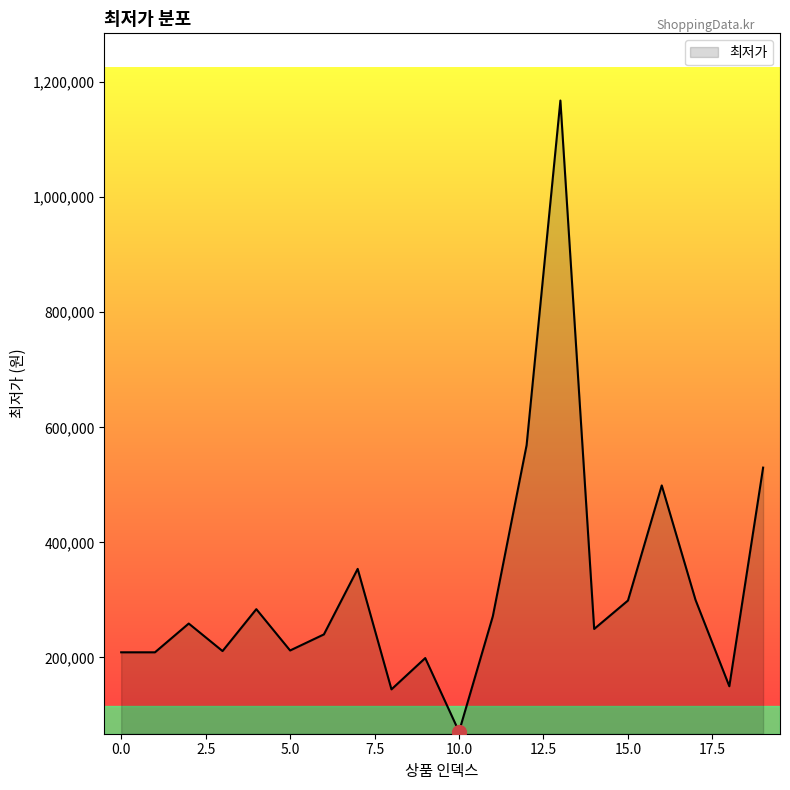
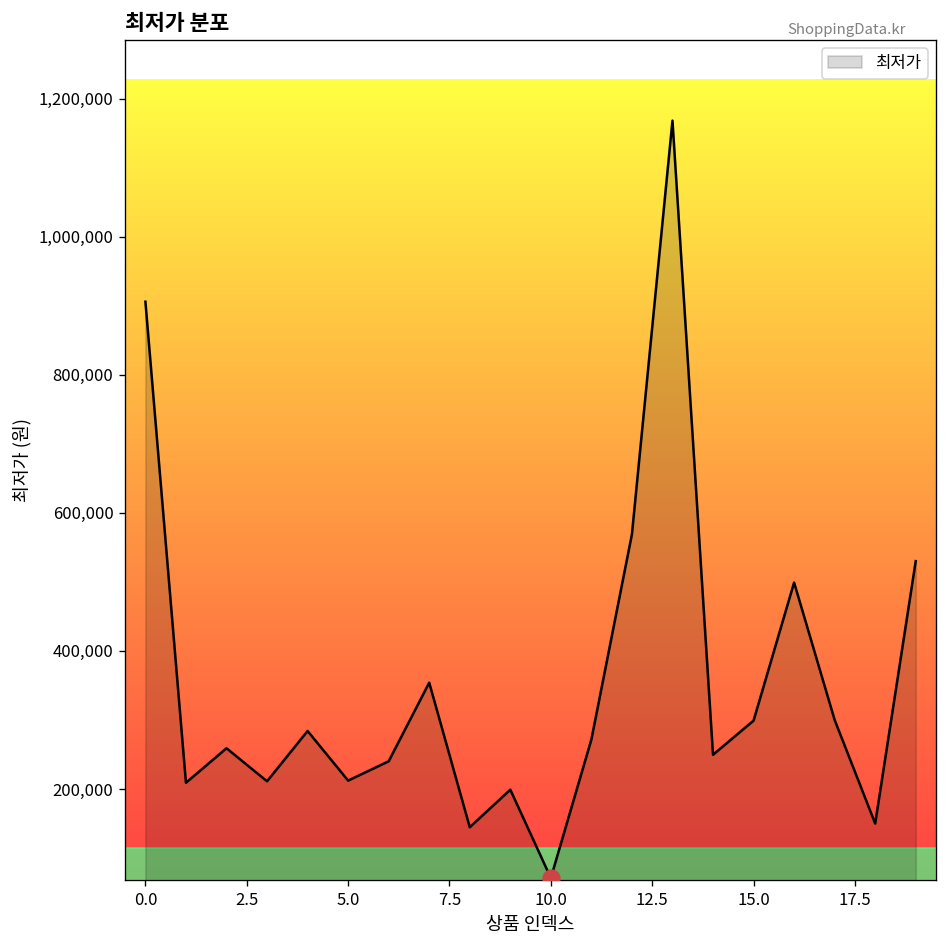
최저가, 0.0: 210,000 -> 910,000
